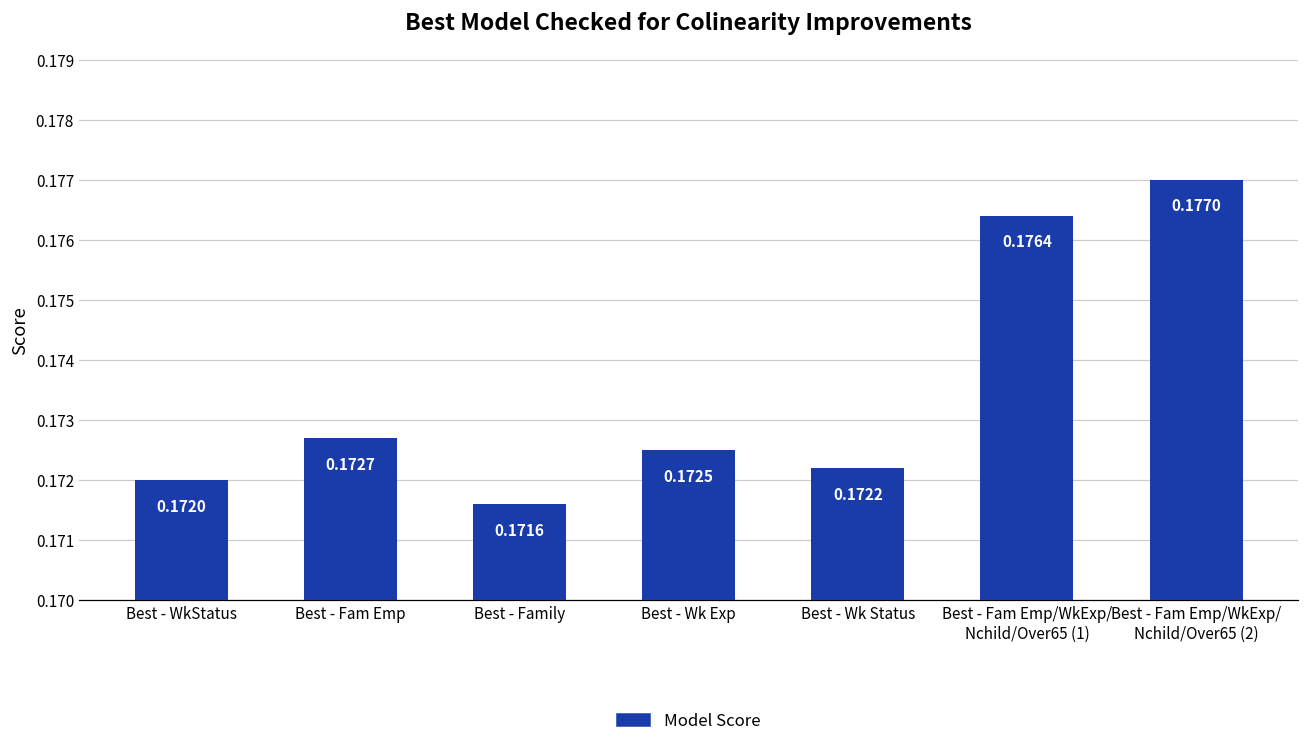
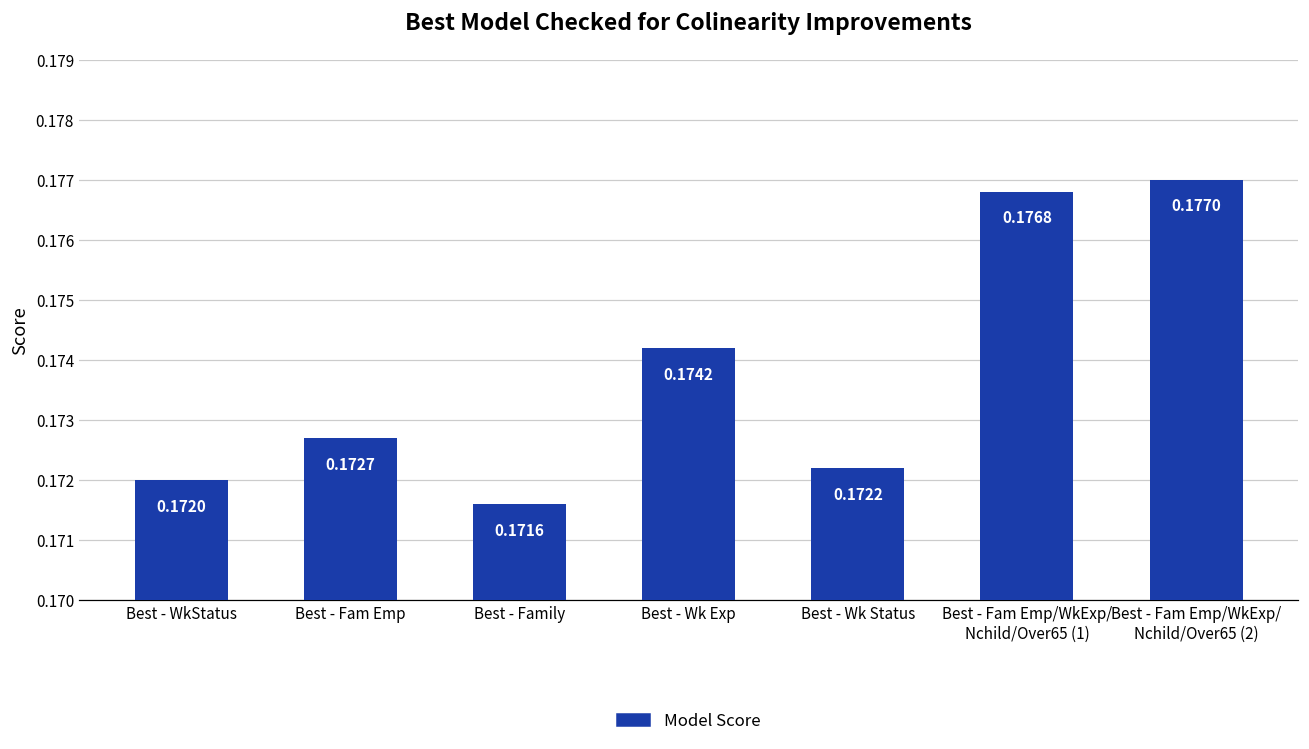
Best - Wk Exp: 0.1725 -> 0.1742
Best - Fam Emp/WkExp/ Nchild/Over65 (1): 0.1764 -> 0.1768
